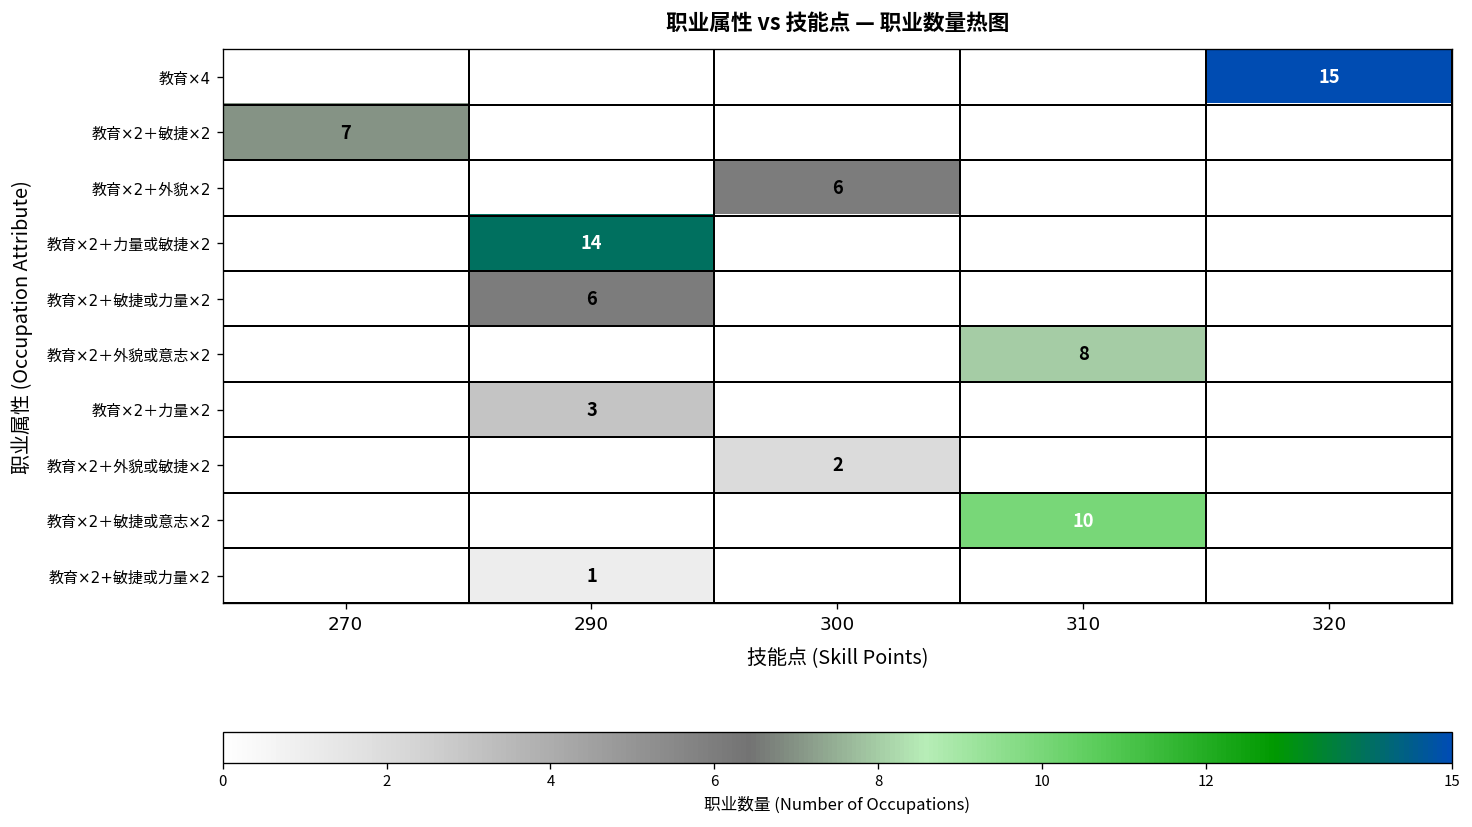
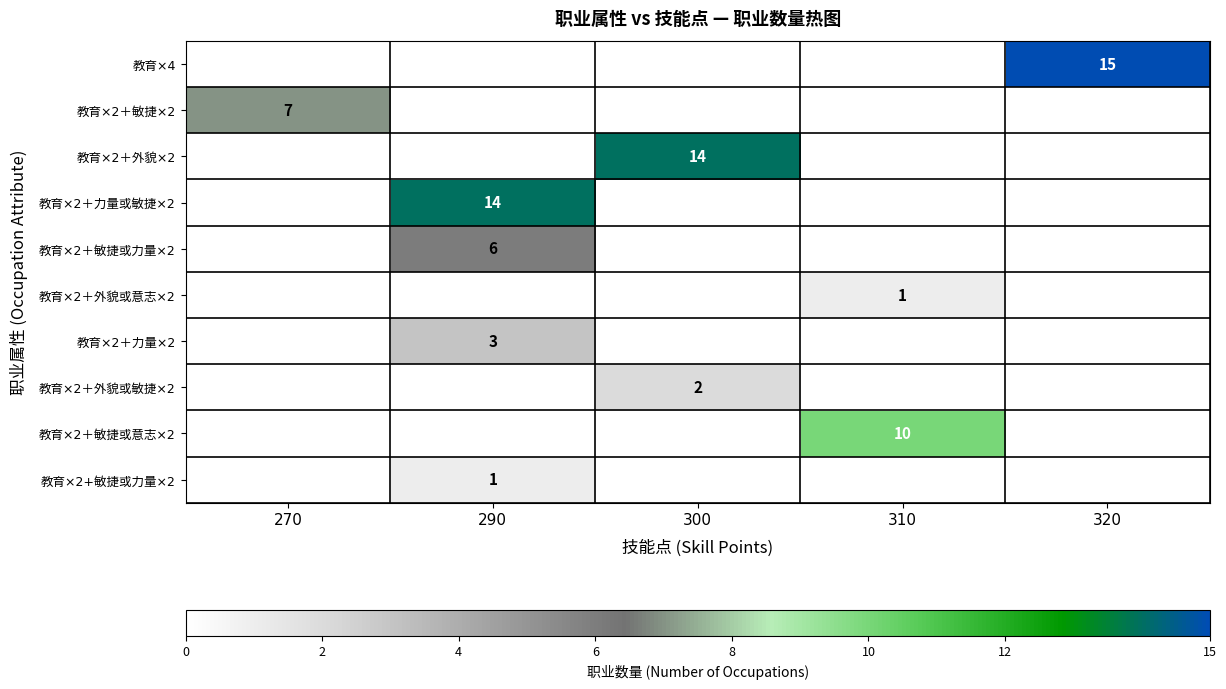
教育×2＋外貌×2, 300: 6 -> 14
教育×2＋外貌或意志×2, 310: 8 -> 1
